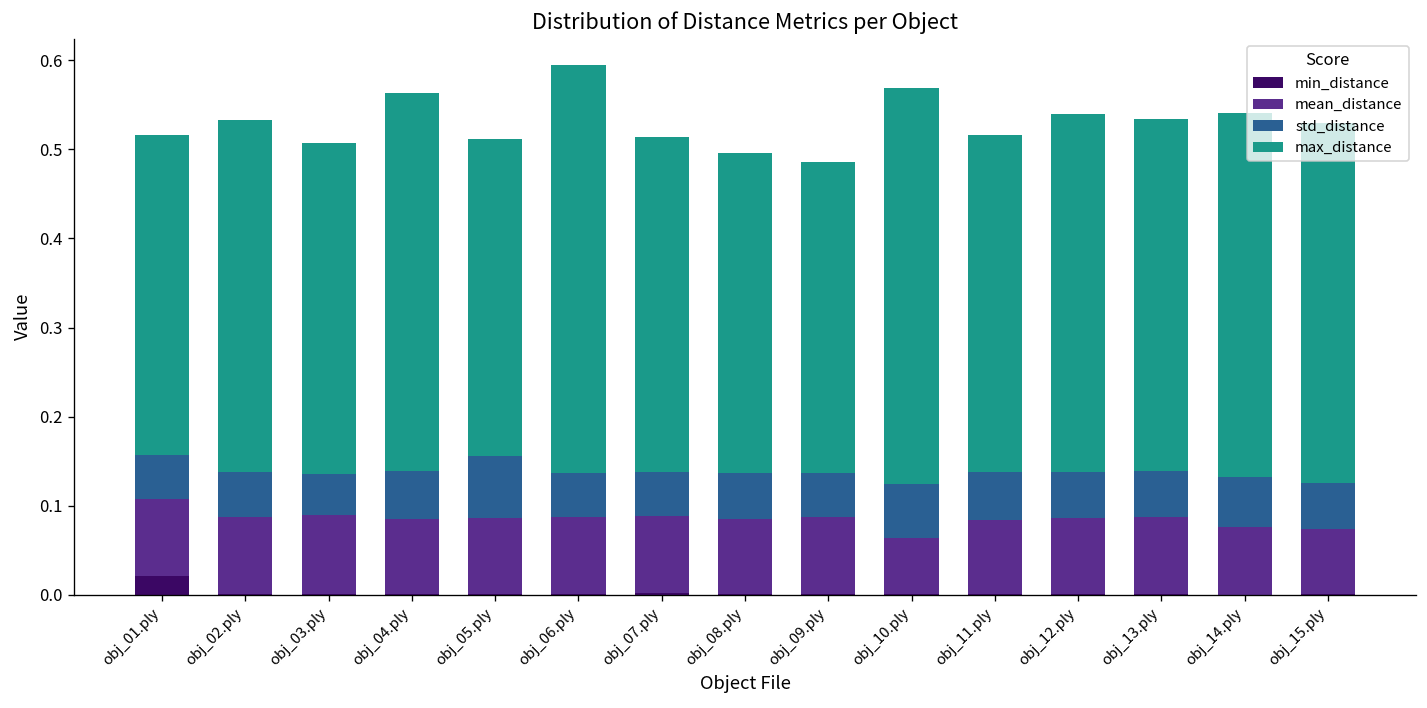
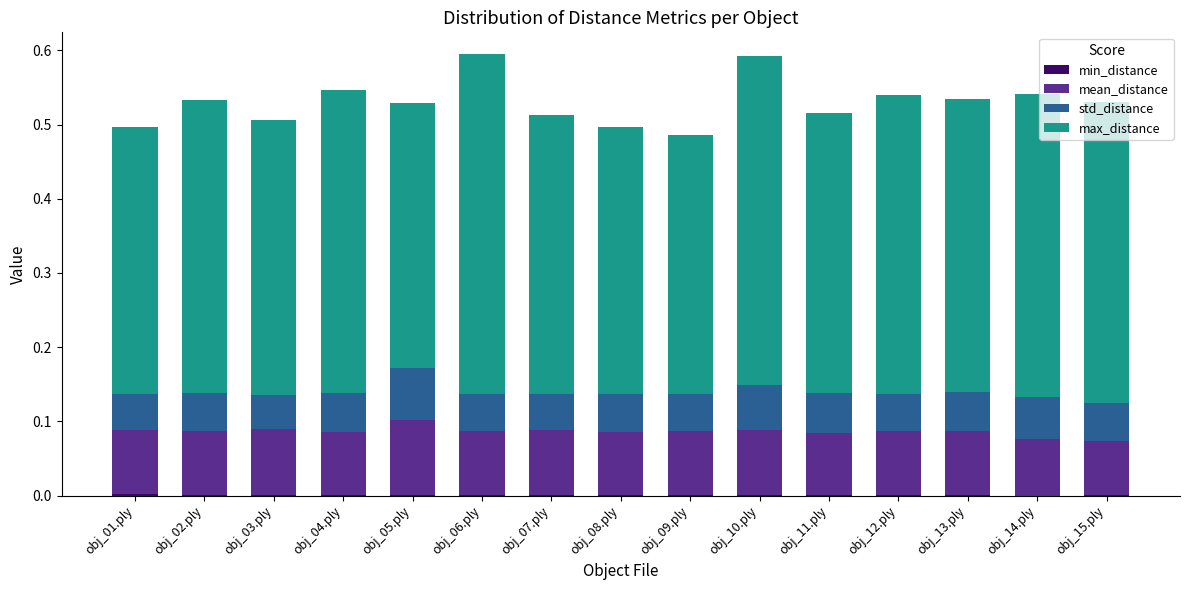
min_distance, obj_01.ply: 0.02 -> 0.00
max_distance, obj_04.ply: 0.43 -> 0.41
mean_distance, obj_05.ply: 0.09 -> 0.10
mean_distance, obj_10.ply: 0.06 -> 0.09
